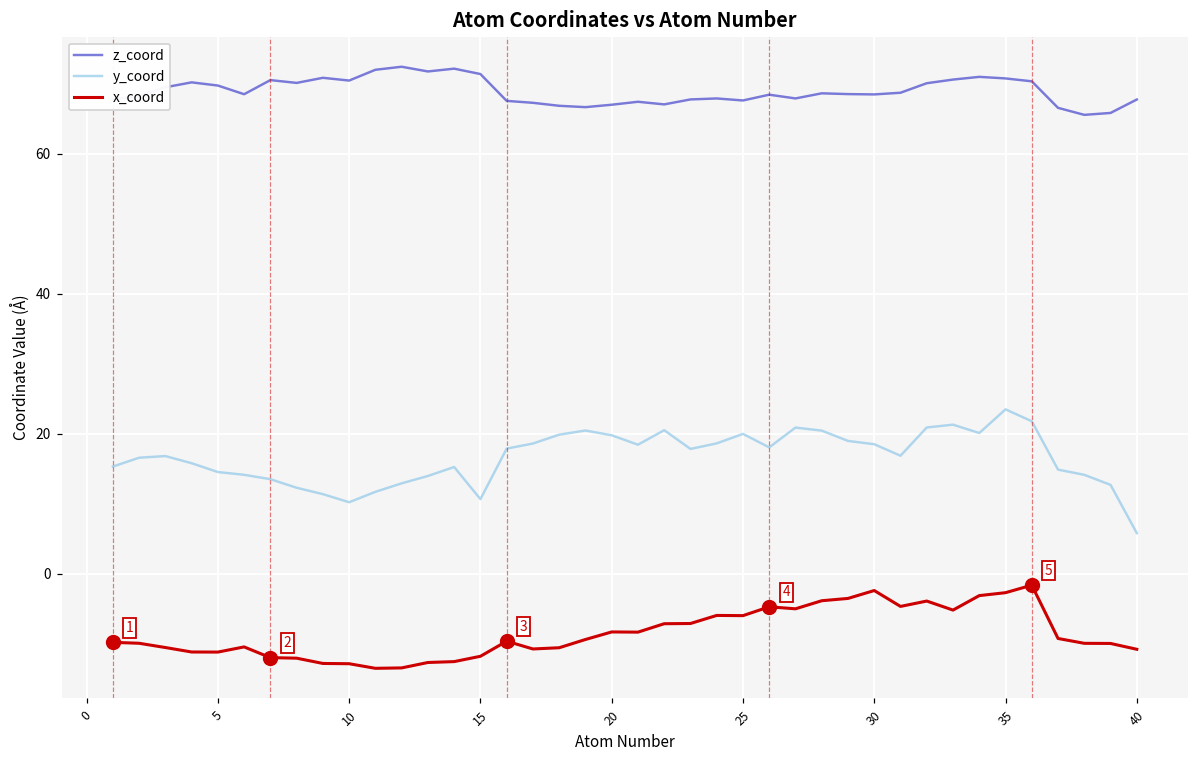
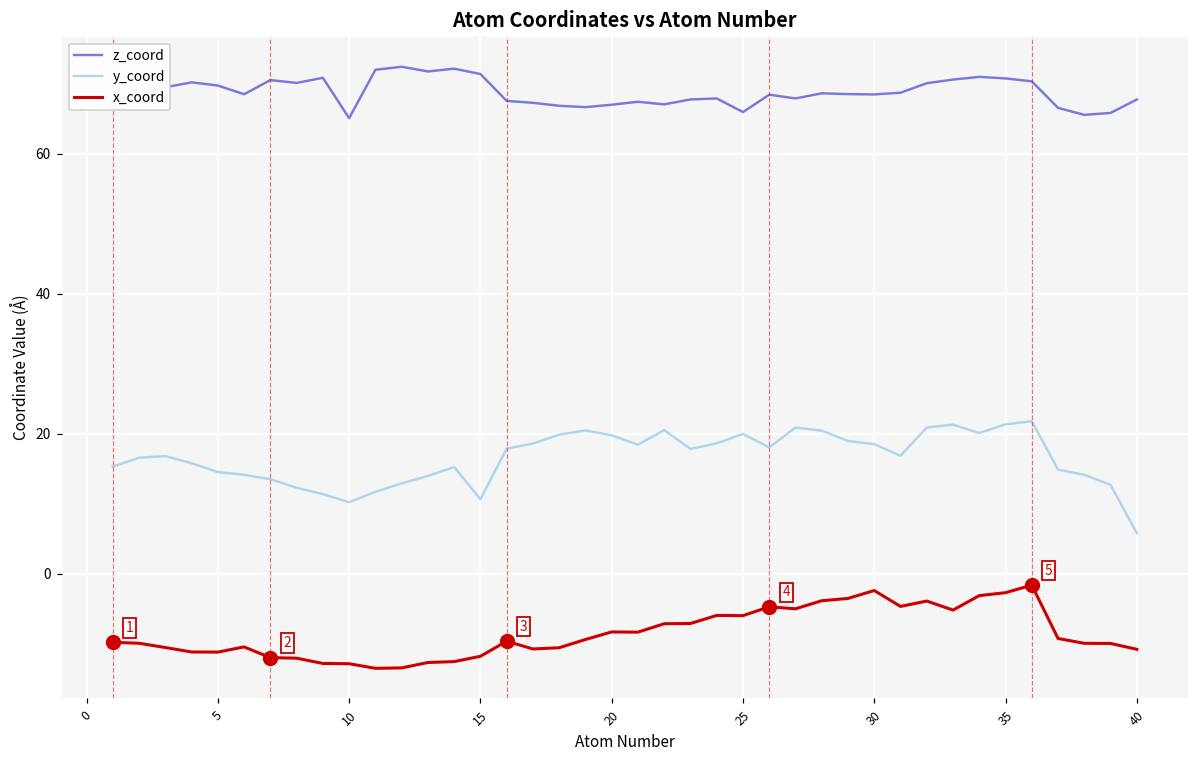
z_coord, 10: 70 -> 65
z_coord, 25: 68 -> 66
y_coord, 35: 23 -> 21
